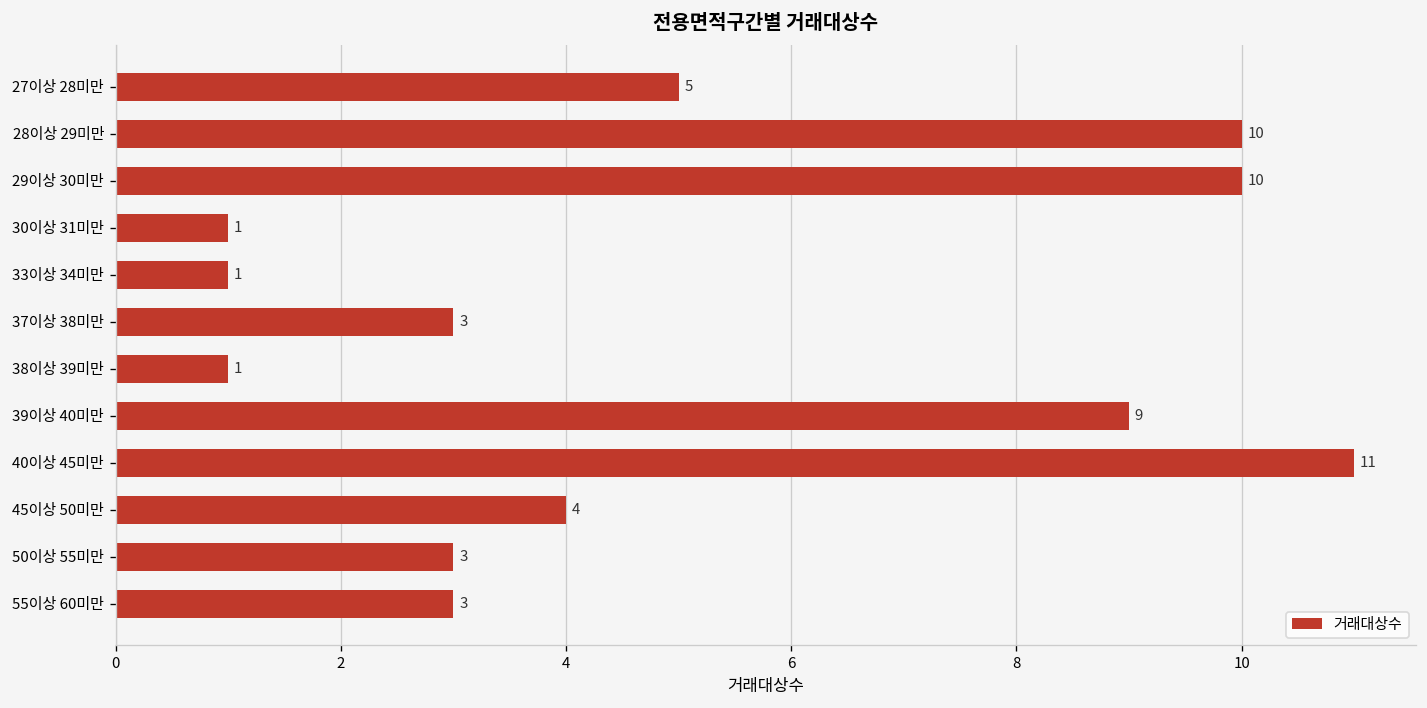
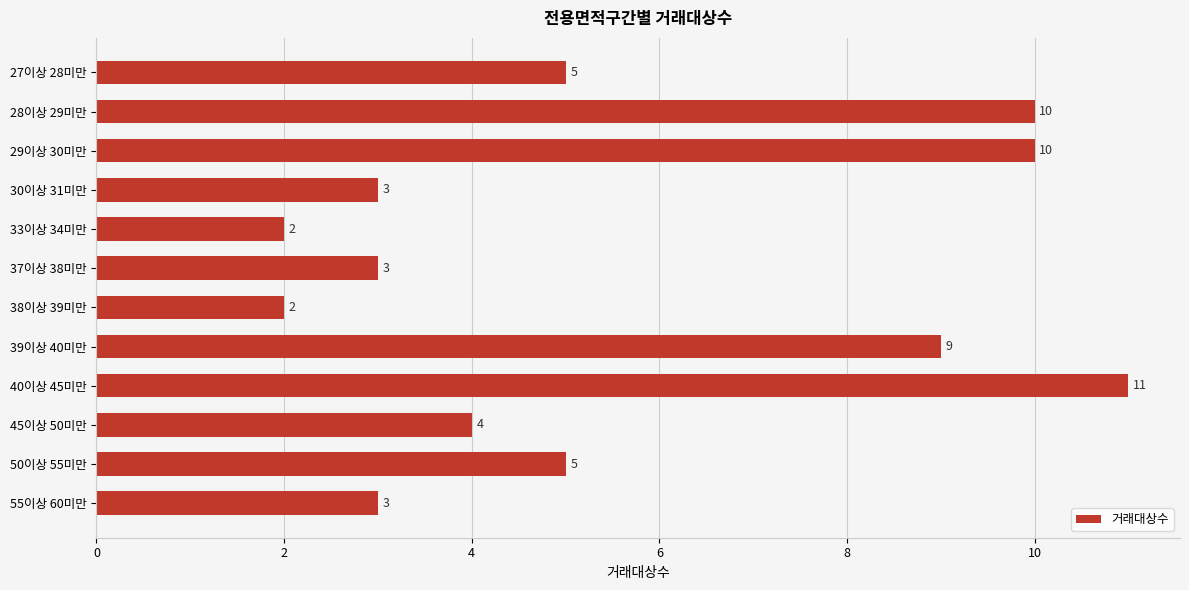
30이상 31미만: 1 -> 3
33이상 34미만: 1 -> 2
38이상 39미만: 1 -> 2
50이상 55미만: 3 -> 5
